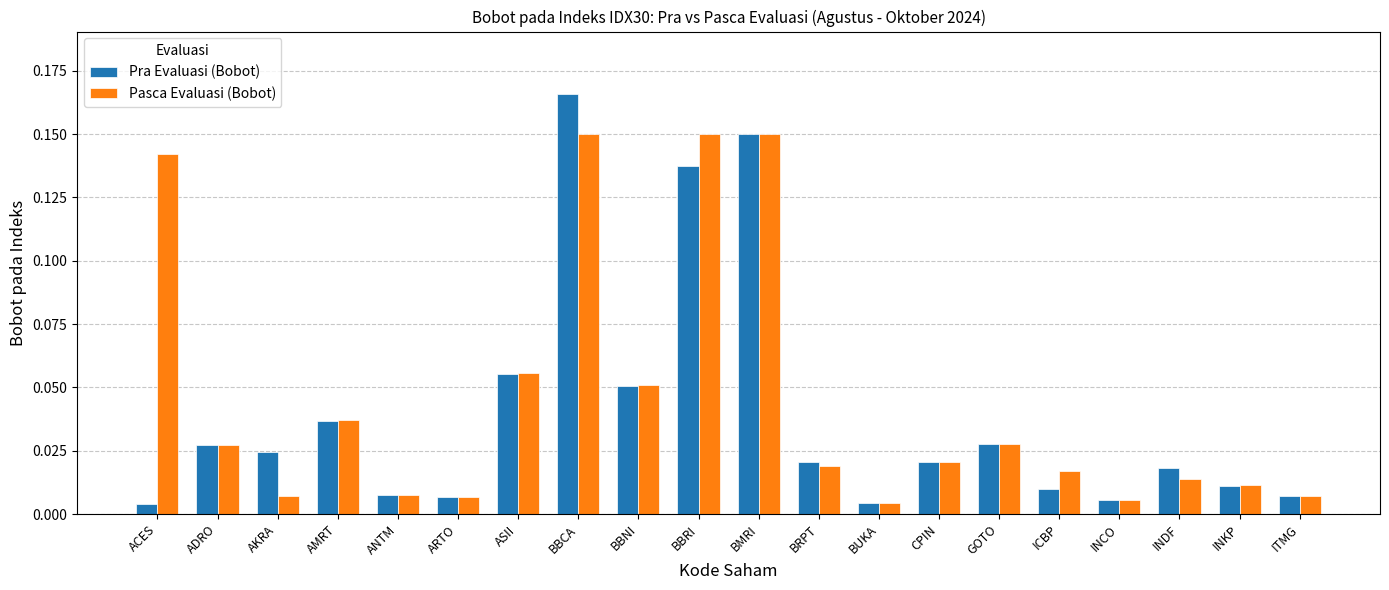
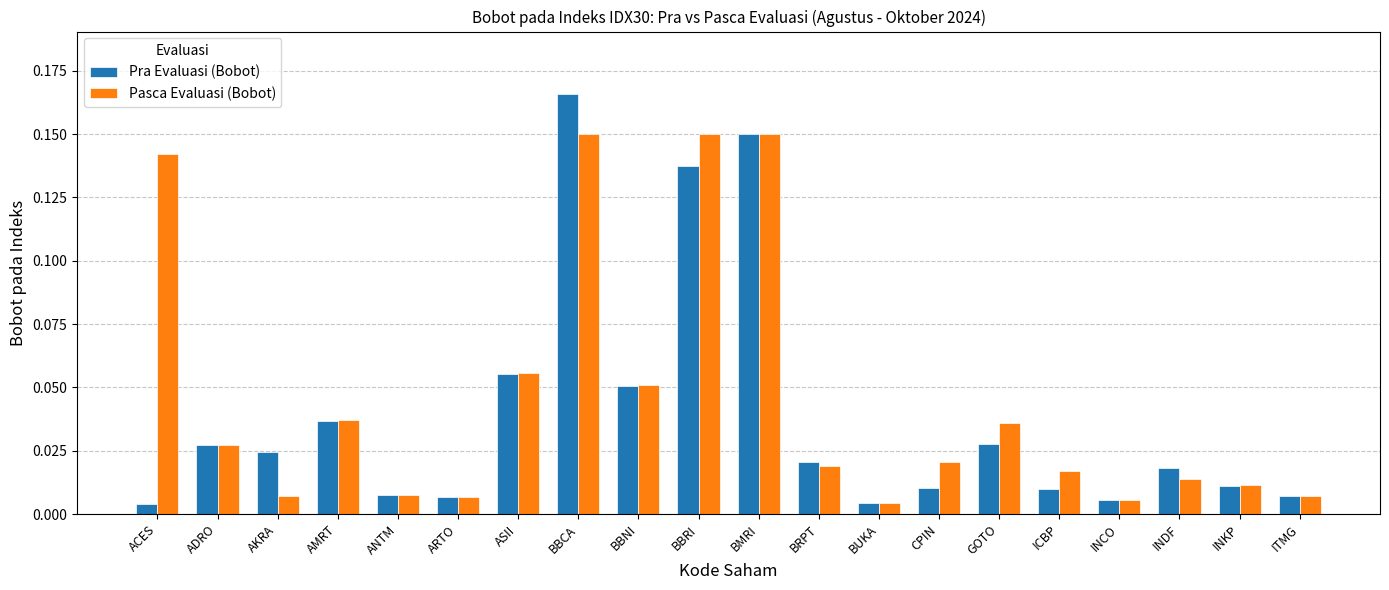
Pra Evaluasi (Bobot), CPIN: 0.021 -> 0.010
Pasca Evaluasi (Bobot), GOTO: 0.028 -> 0.036
